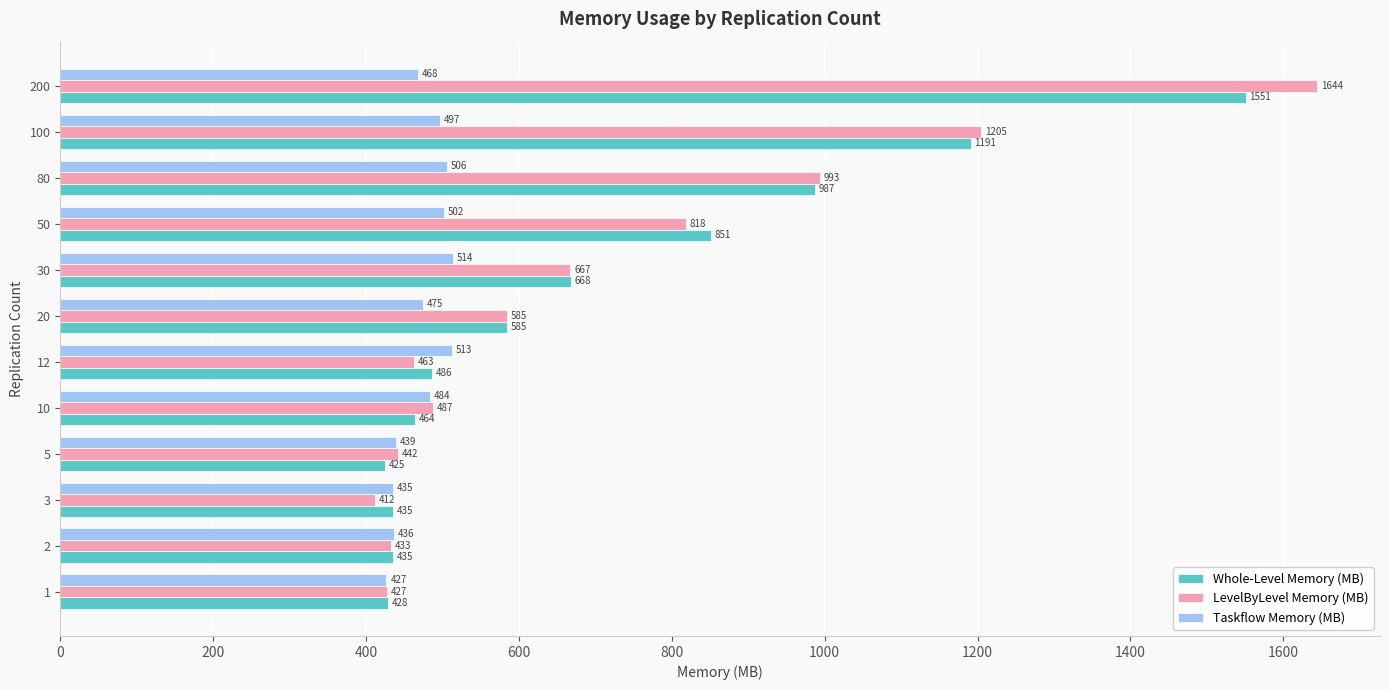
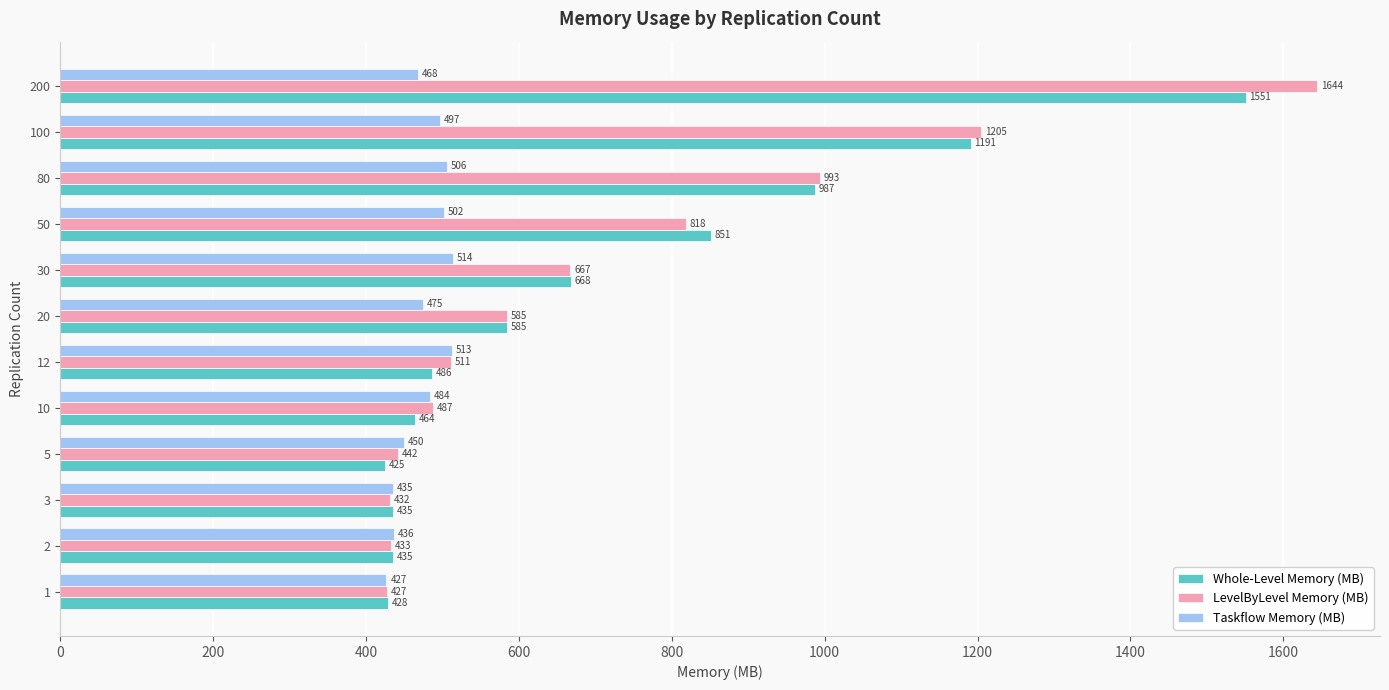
LevelByLevel Memory (MB), 12: 463 -> 511
Taskflow Memory (MB), 5: 439 -> 450
LevelByLevel Memory (MB), 3: 412 -> 432
